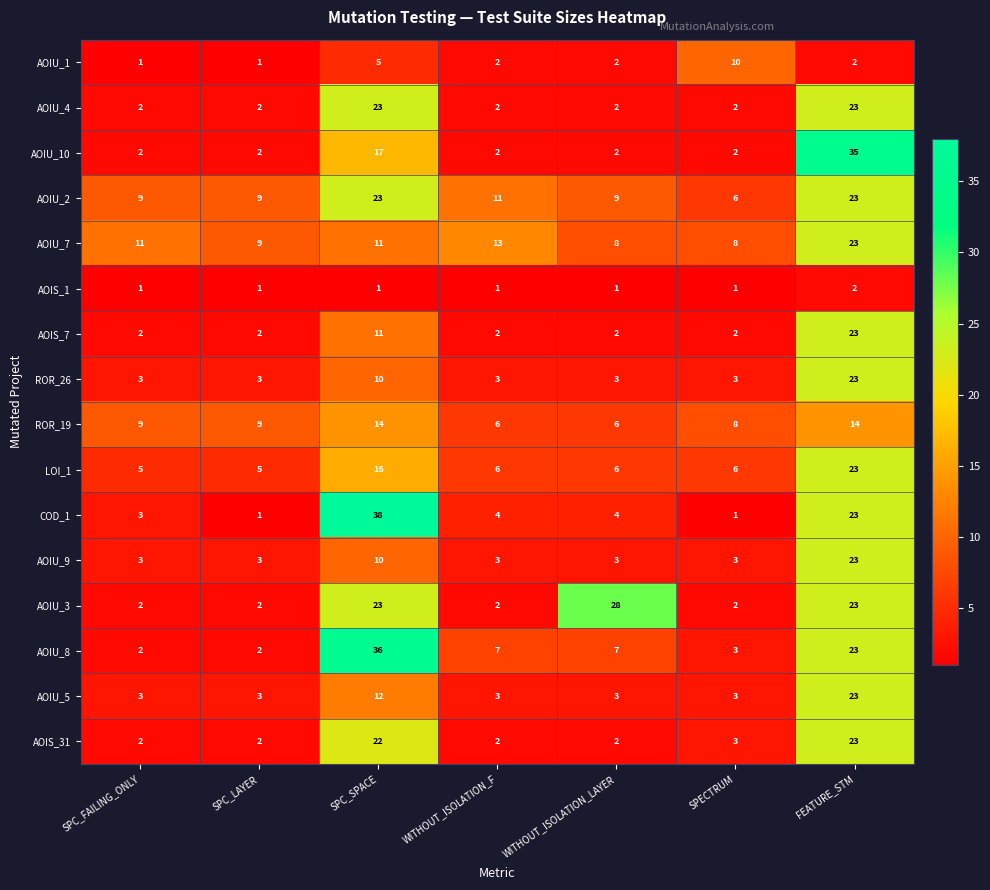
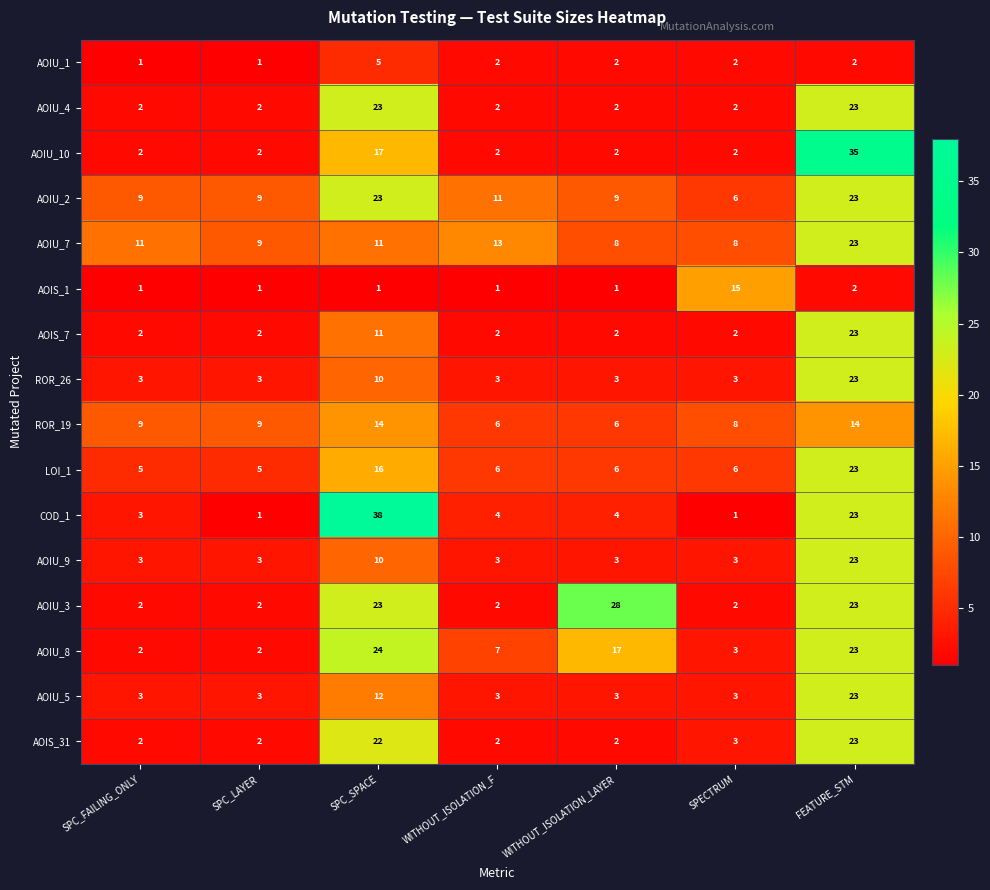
AOIU_1, SPECTRUM: 10 -> 2
AOIS_1, SPECTRUM: 1 -> 15
AOIU_8, SPC_SPACE: 36 -> 24
AOIU_8, WITHOUT_ISOLATION_LAYER: 7 -> 17
